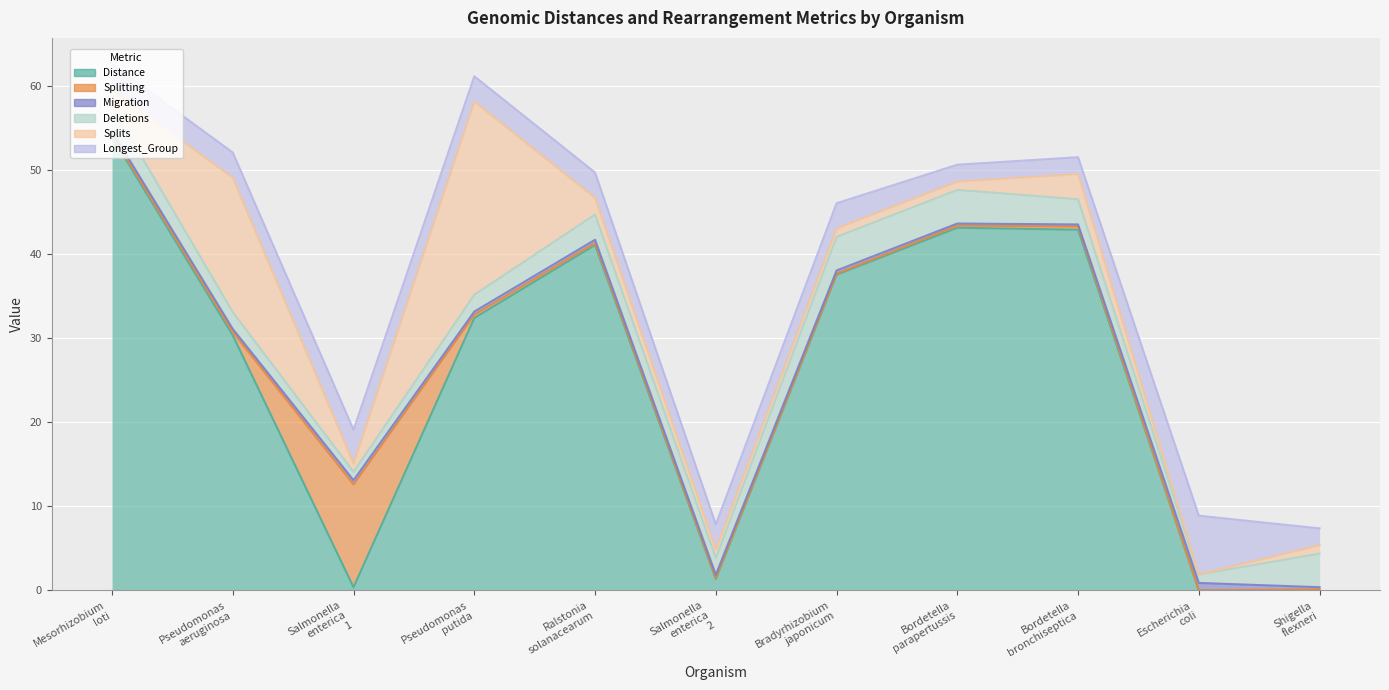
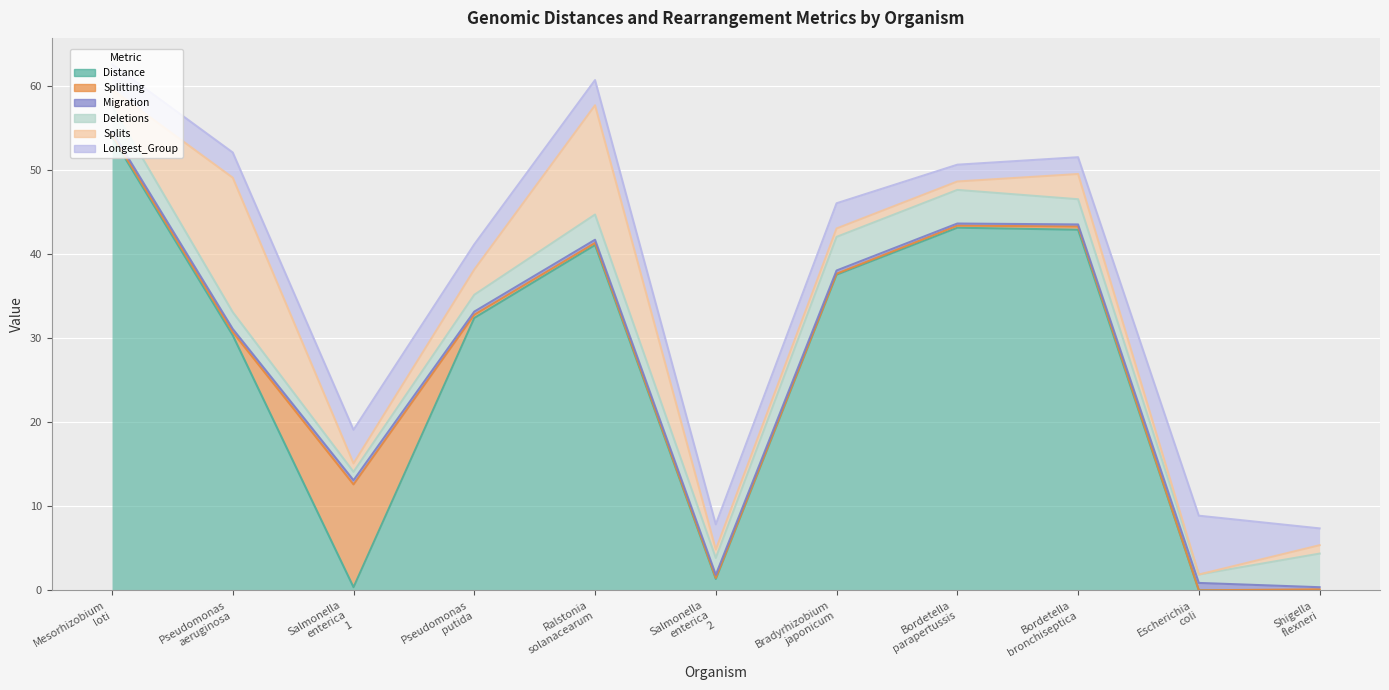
Splits, Pseudomonas putida: 23 -> 3
Splits, Ralstonia solanacearum: 2 -> 13
